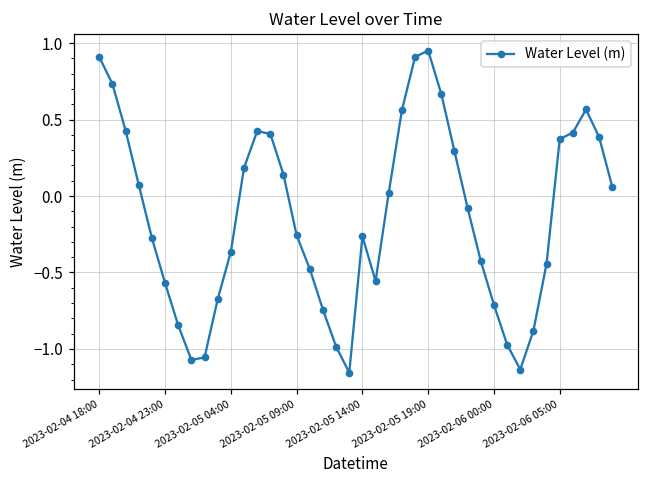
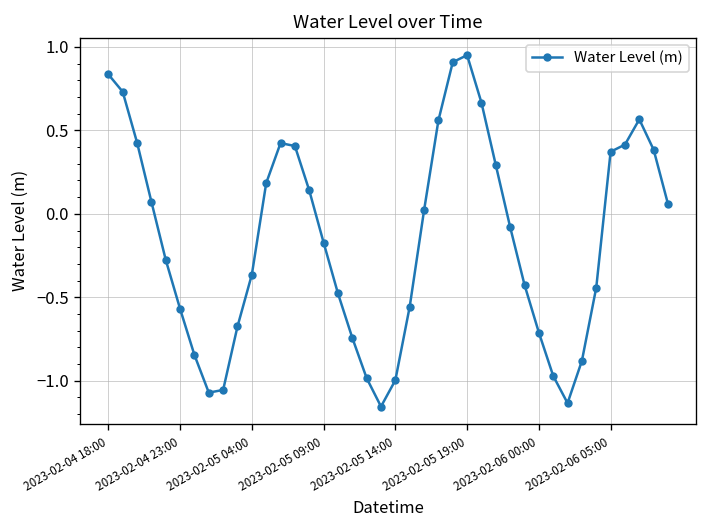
2023-02-04 18:00: 0.91 -> 0.84
2023-02-05 09:00: -0.26 -> -0.17
2023-02-05 14:00: -0.26 -> -1.00
